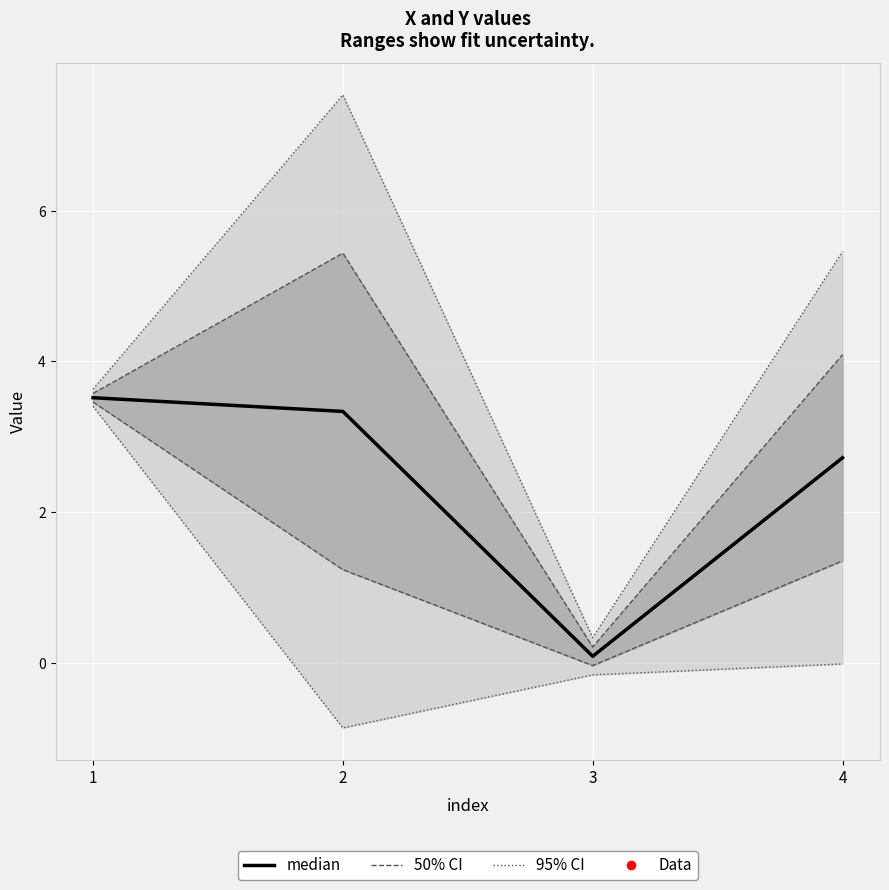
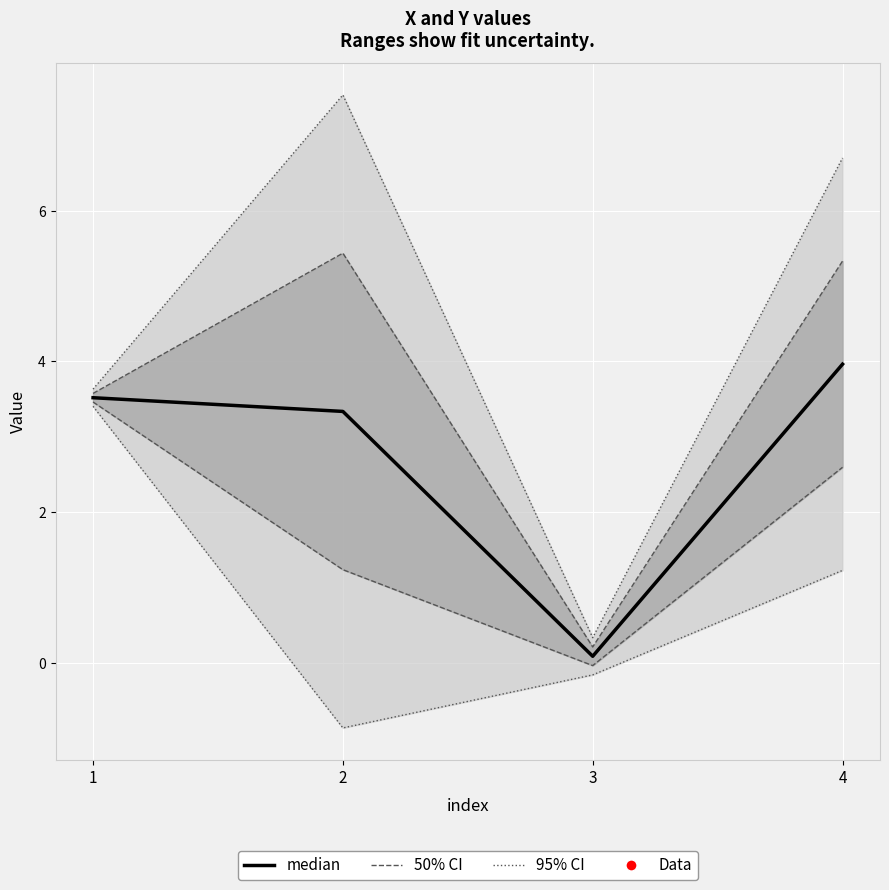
median, 4: 2.7 -> 4.0
